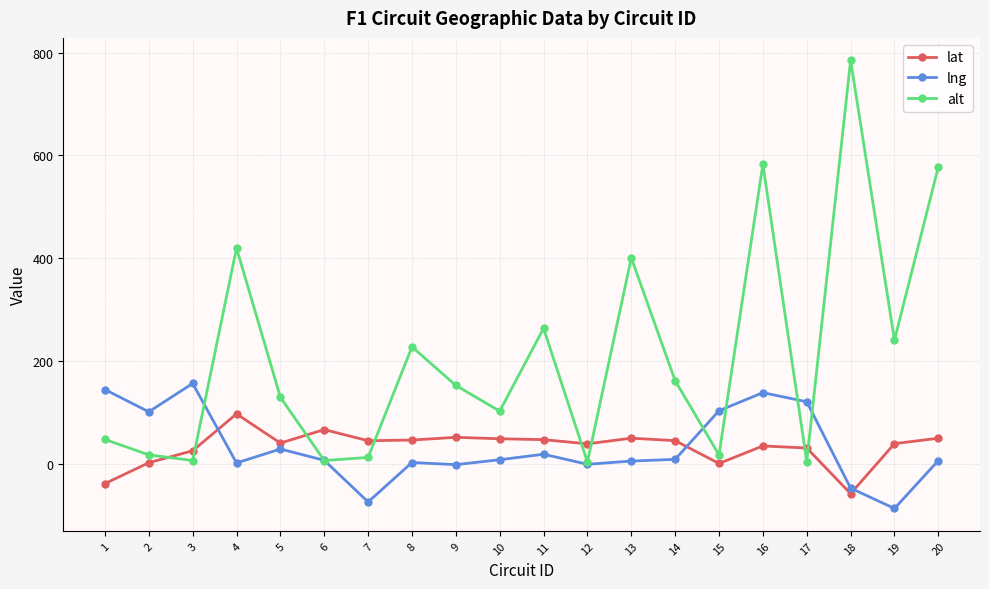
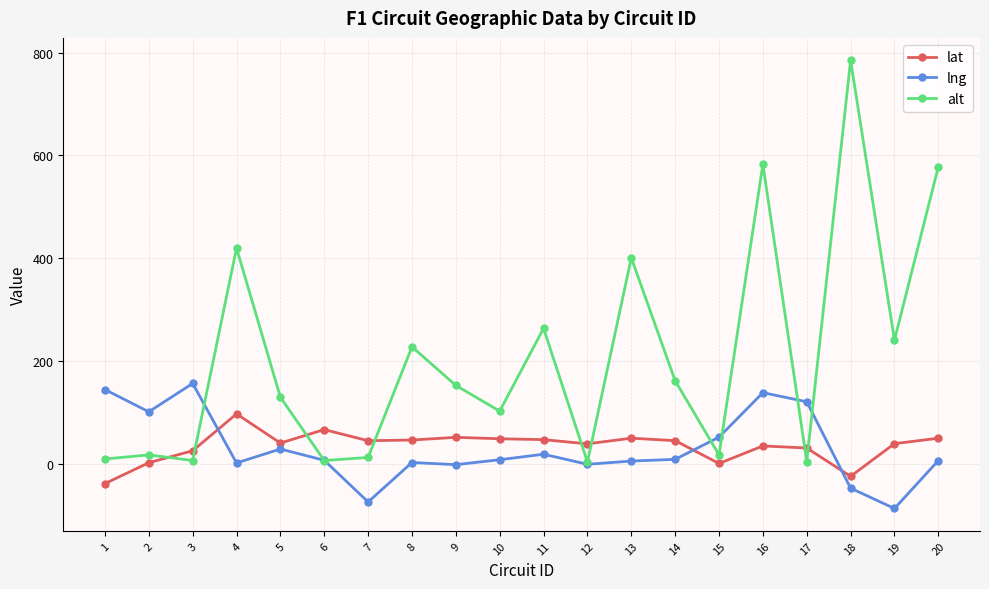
alt, 1: 50 -> 10
lng, 15: 100 -> 50
lat, 18: -60 -> -20
